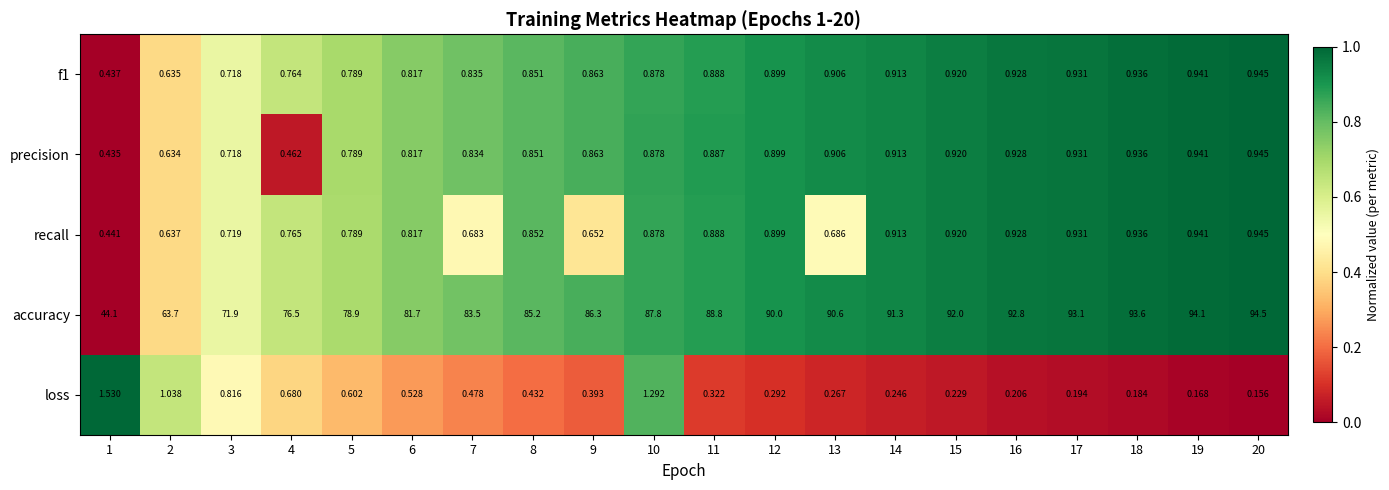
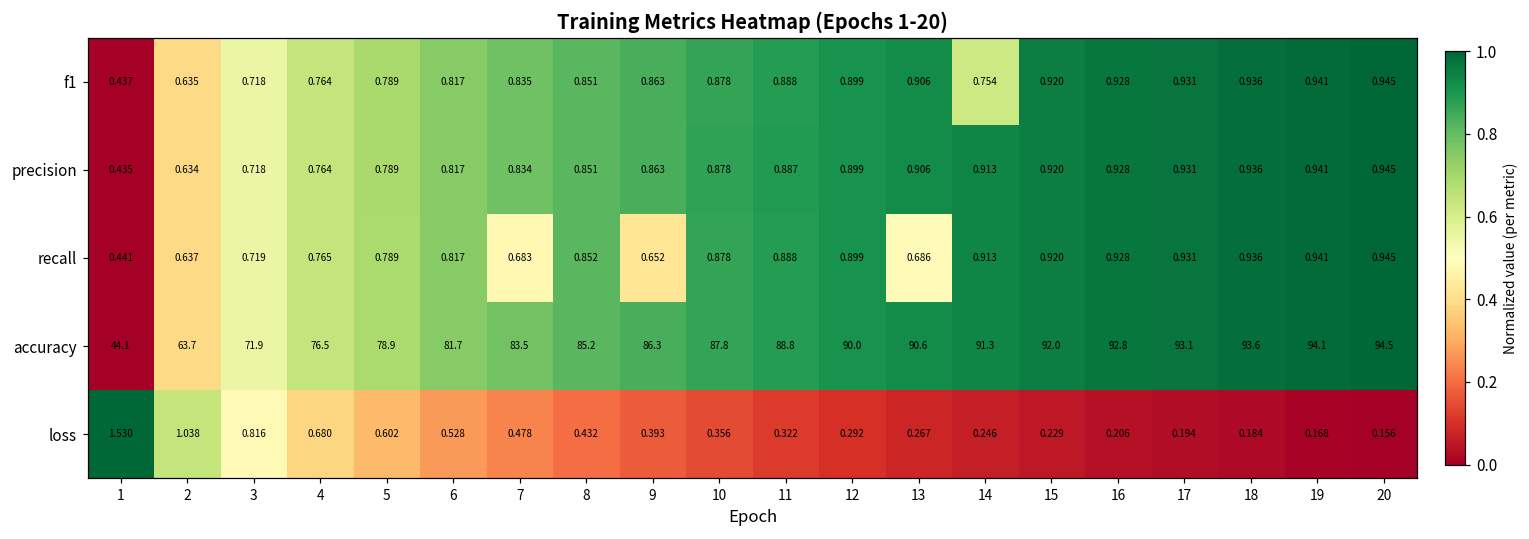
f1, 14: 0.913 -> 0.754
precision, 4: 0.462 -> 0.764
loss, 10: 1.292 -> 0.356
